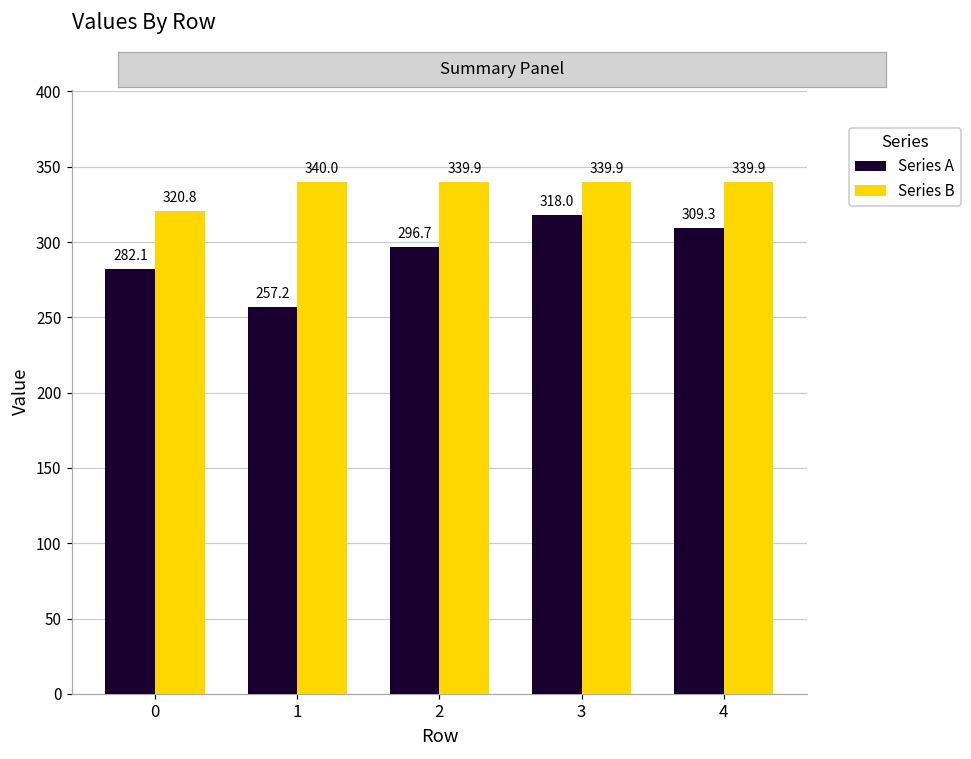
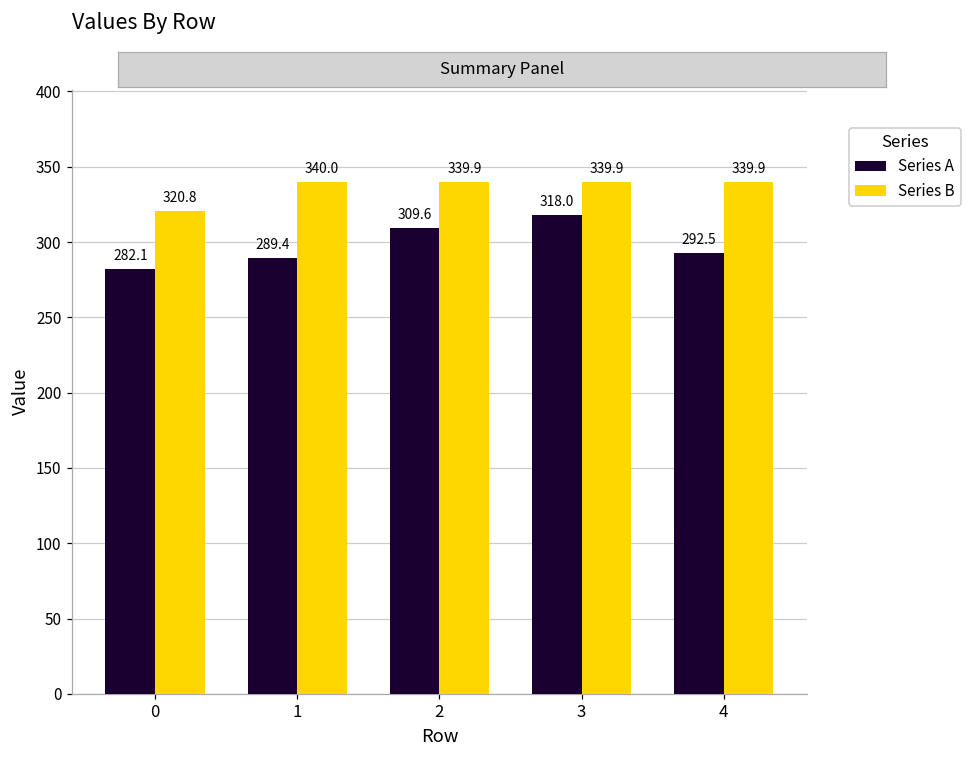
Series A, 1: 257.2 -> 289.4
Series A, 2: 296.7 -> 309.6
Series A, 4: 309.3 -> 292.5
